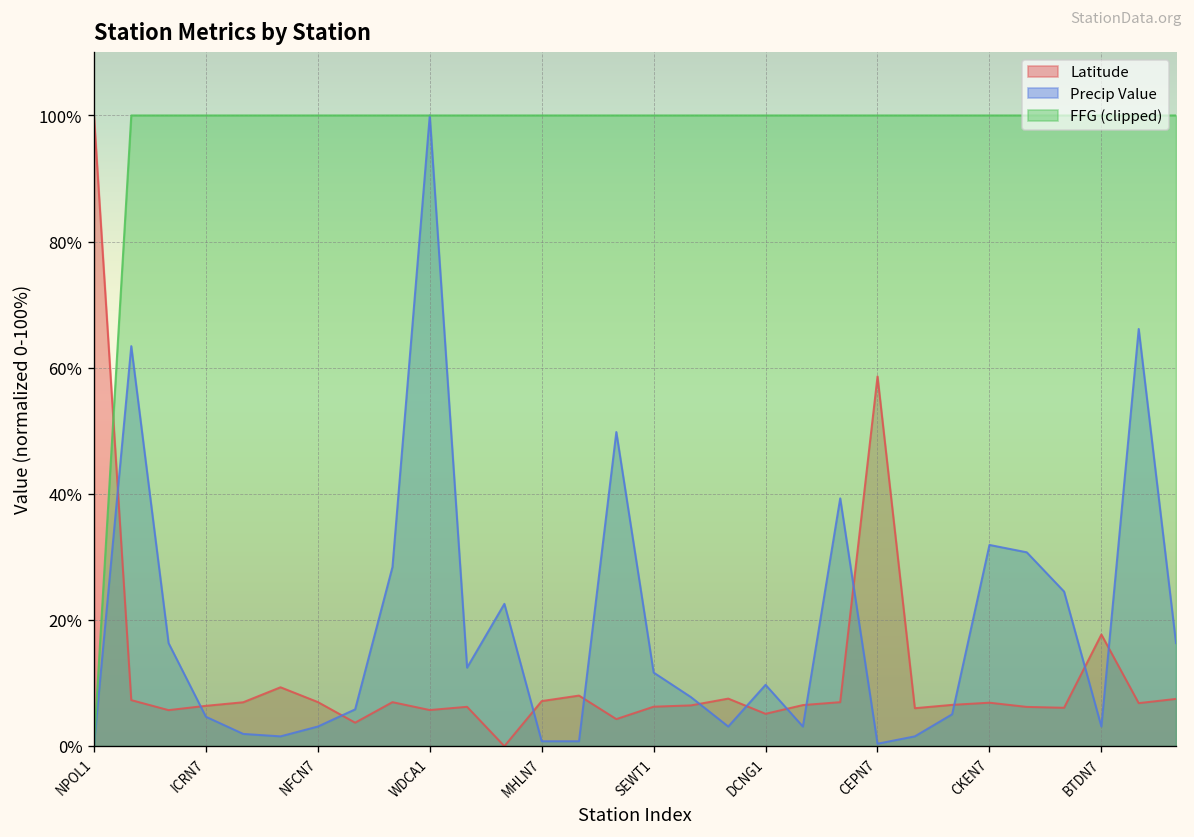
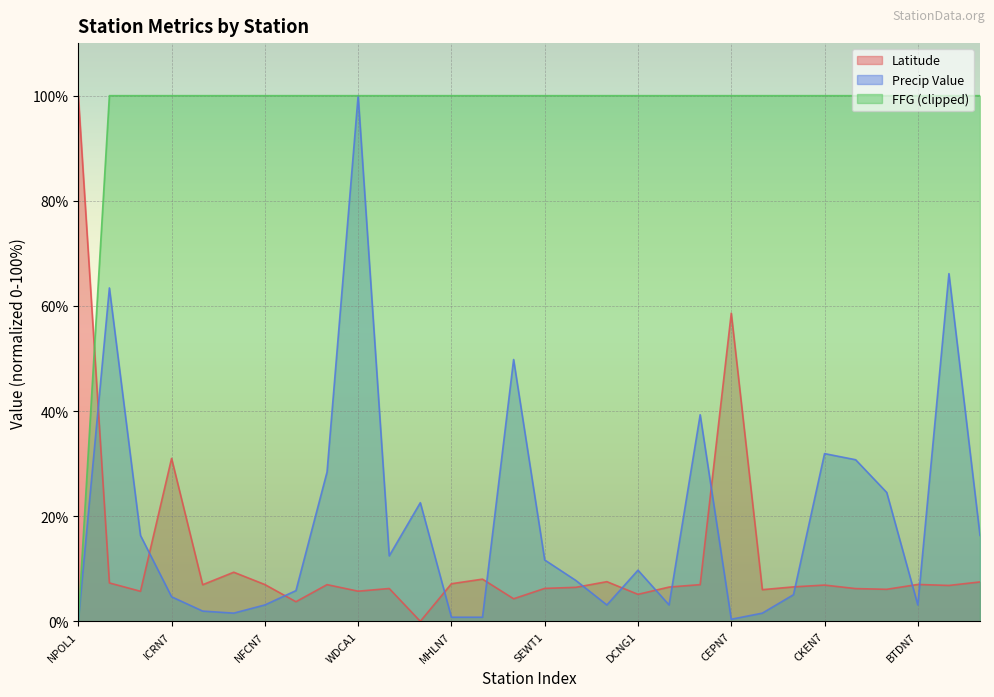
Latitude, ICRN7: 6% -> 31%
Latitude, BTDN7: 18% -> 7%
